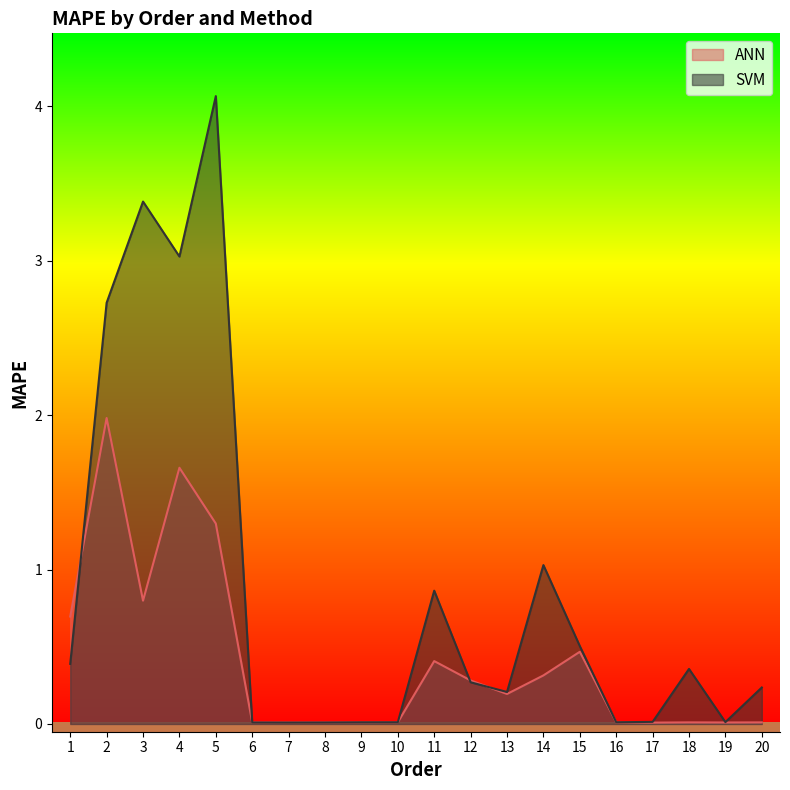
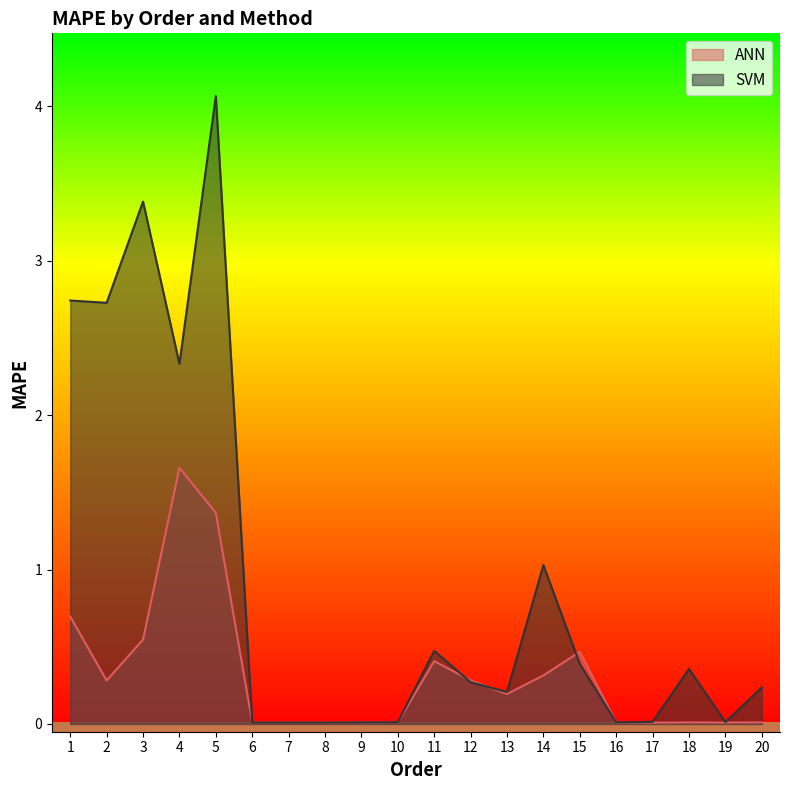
SVM, 1: 0.39 -> 2.74
ANN, 2: 1.98 -> 0.28
ANN, 3: 0.80 -> 0.55
SVM, 4: 3.03 -> 2.33
ANN, 5: 1.30 -> 1.37
SVM, 11: 0.86 -> 0.47
SVM, 15: 0.50 -> 0.39
